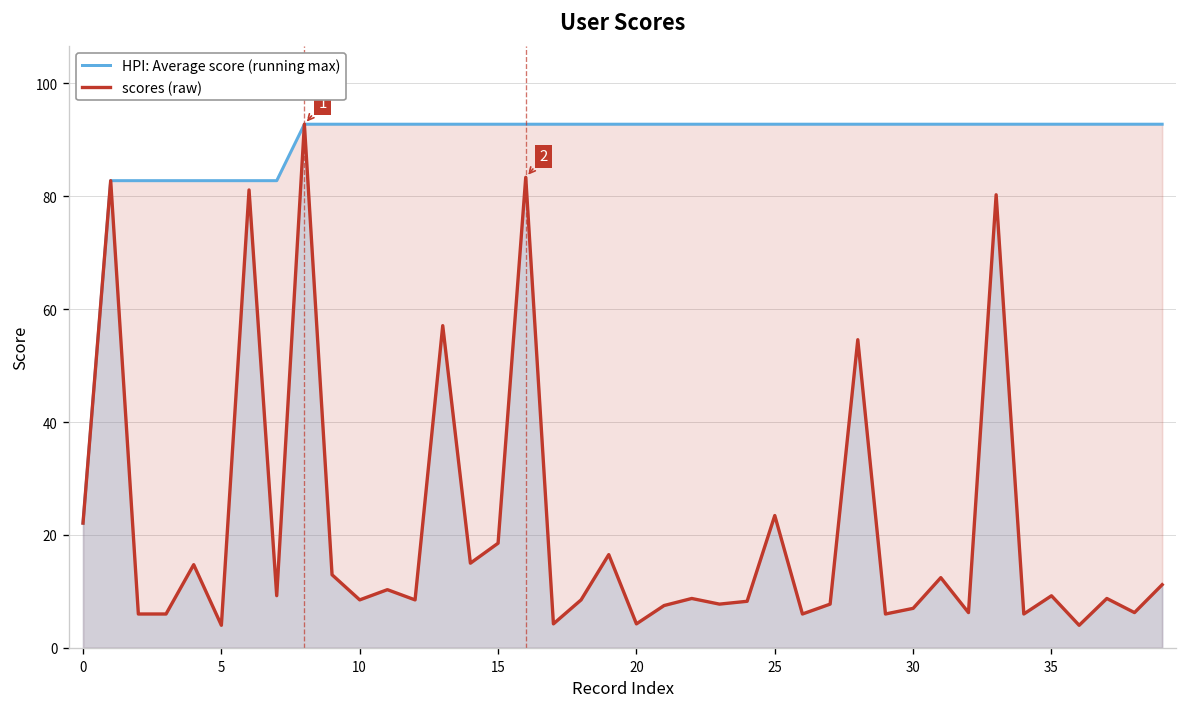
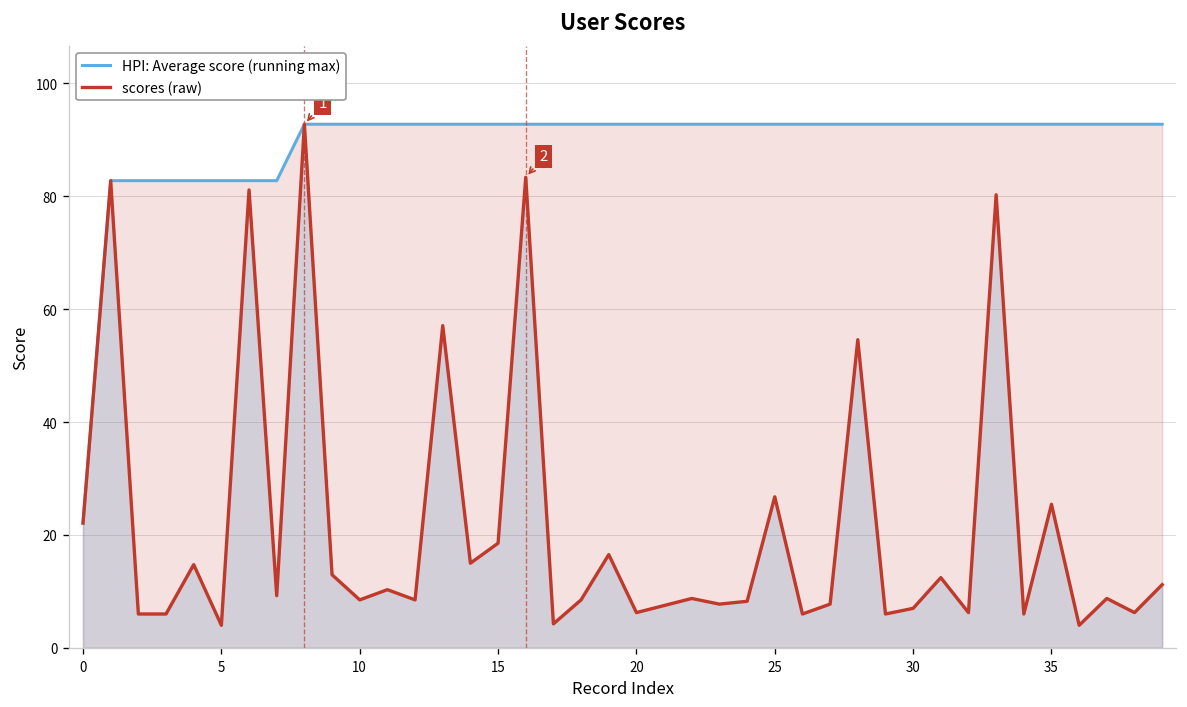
scores (raw), 20: 4 -> 6
scores (raw), 25: 23 -> 27
scores (raw), 35: 9 -> 25
